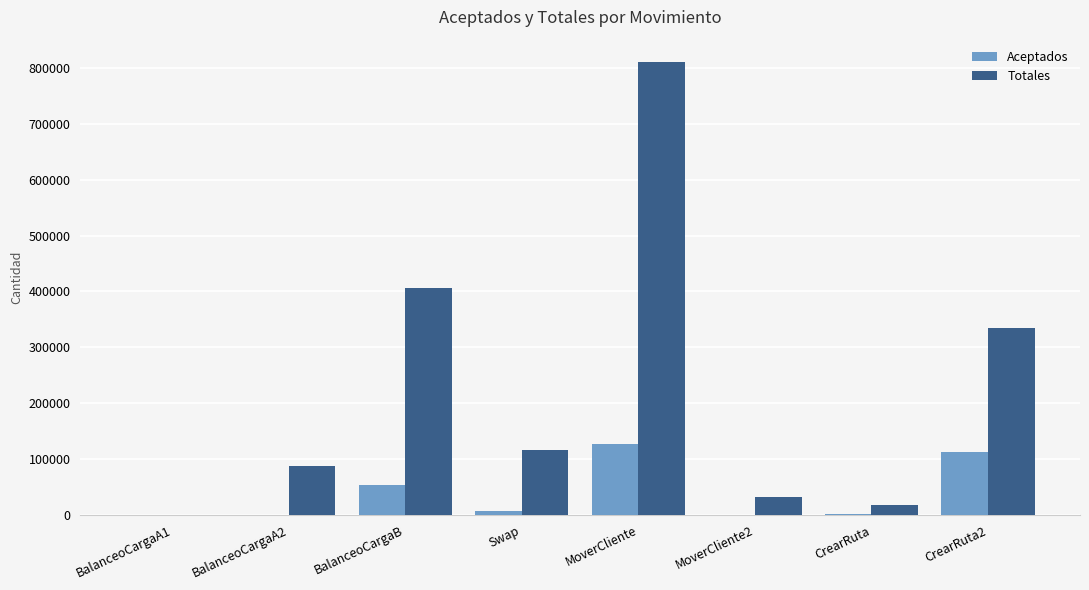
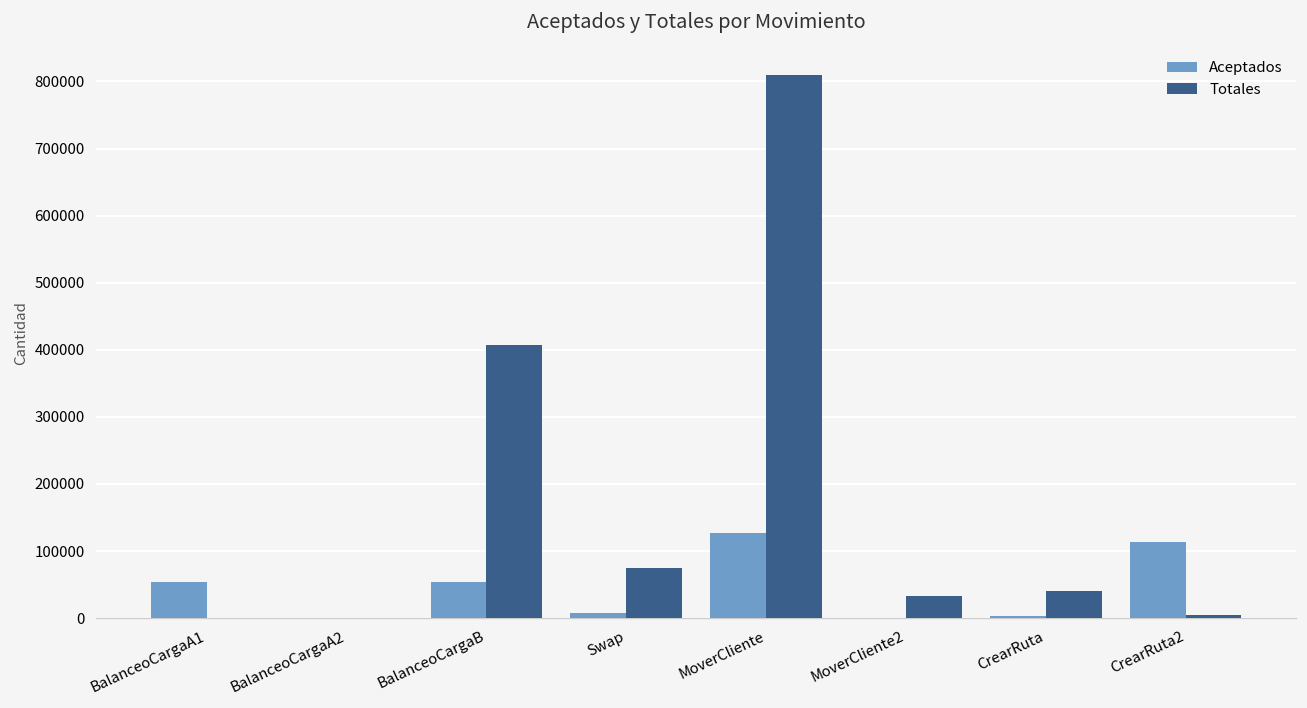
Aceptados, BalanceoCargaA1: 0 -> 50000
Totales, BalanceoCargaA2: 90000 -> 0
Totales, Swap: 120000 -> 70000
Totales, CrearRuta: 20000 -> 40000
Totales, CrearRuta2: 330000 -> 0
